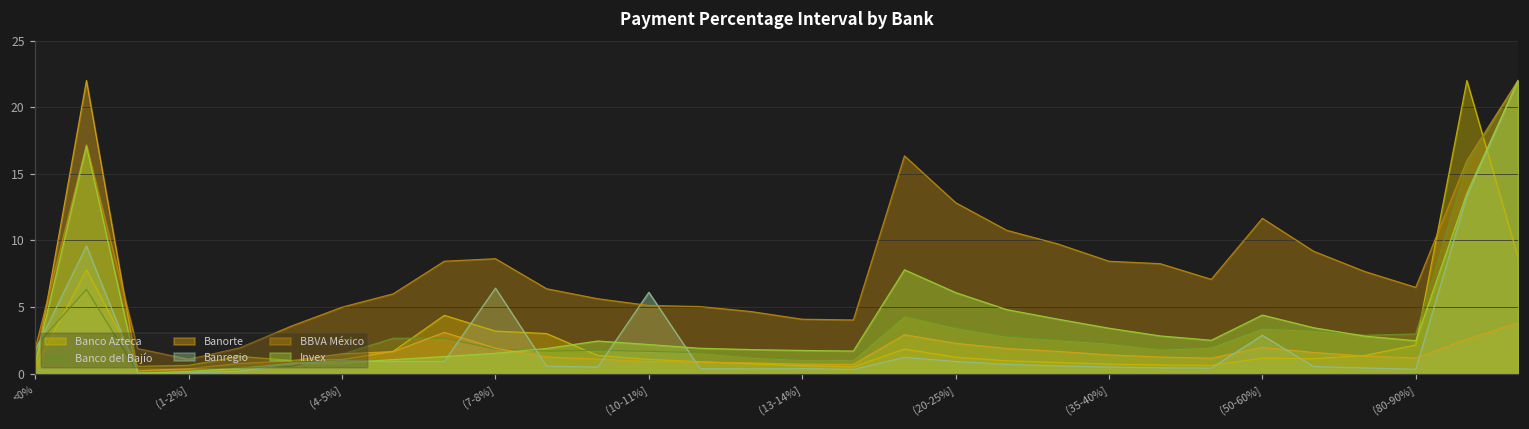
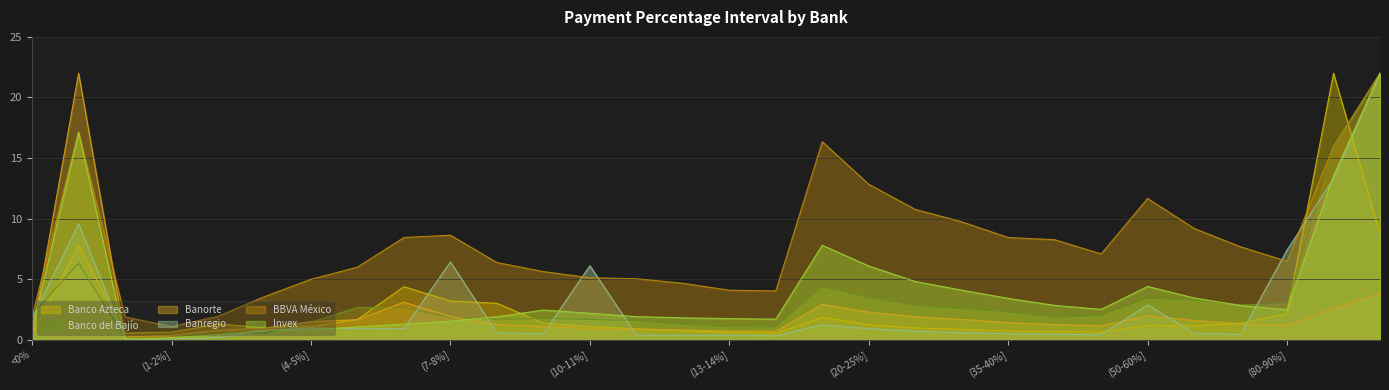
Banregio, (80-90%]: 0.3 -> 7.4
